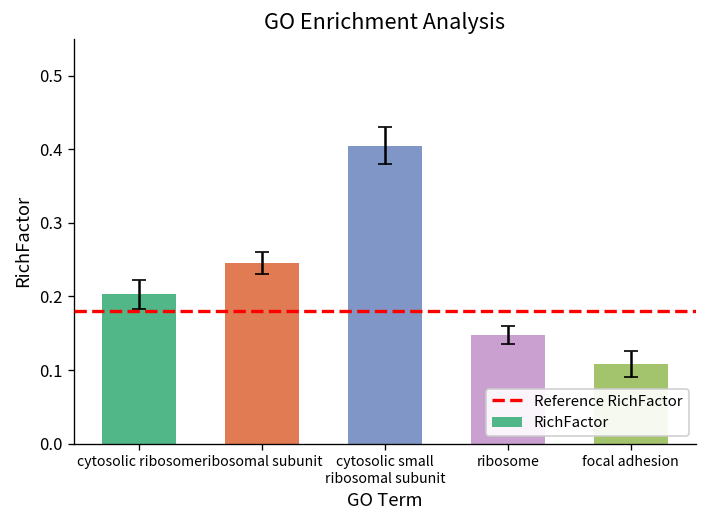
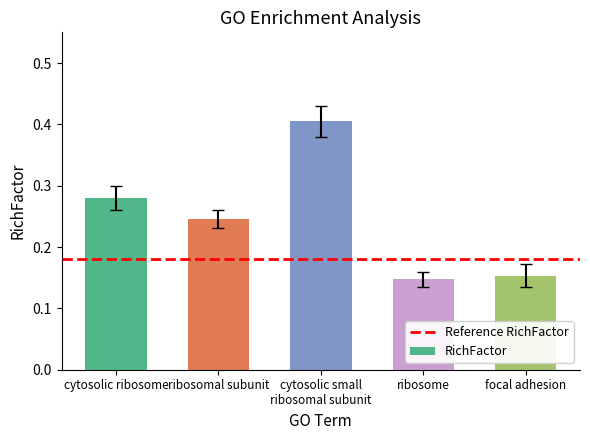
RichFactor, cytosolic ribosome: 0.20 -> 0.28
RichFactor, focal adhesion: 0.11 -> 0.15
